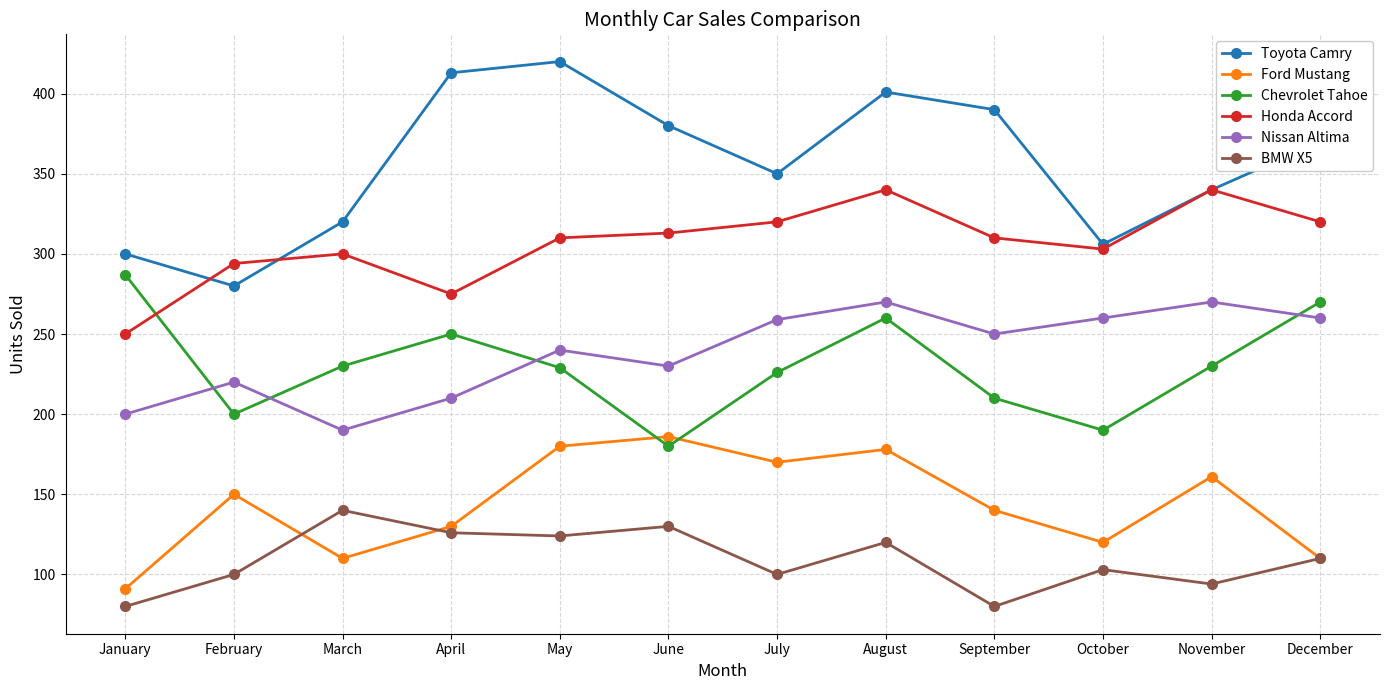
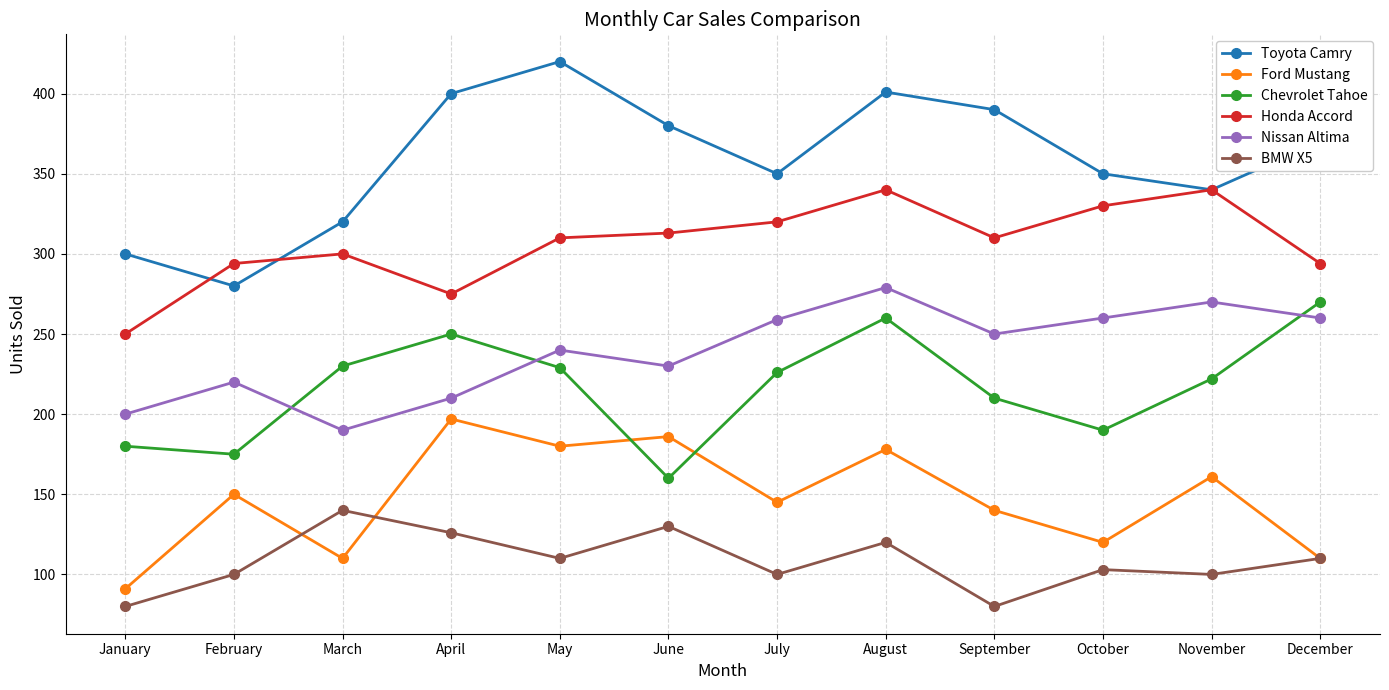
Chevrolet Tahoe, January: 287 -> 180
Chevrolet Tahoe, February: 200 -> 175
Toyota Camry, April: 413 -> 400
Ford Mustang, April: 130 -> 197
BMW X5, May: 124 -> 110
Chevrolet Tahoe, June: 180 -> 160
Ford Mustang, July: 170 -> 145
Nissan Altima, August: 270 -> 279
Toyota Camry, October: 306 -> 350
Honda Accord, October: 303 -> 330
Chevrolet Tahoe, November: 230 -> 222
BMW X5, November: 94 -> 100
Honda Accord, December: 320 -> 294
